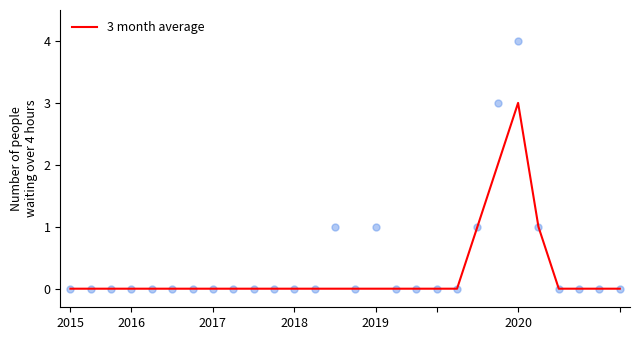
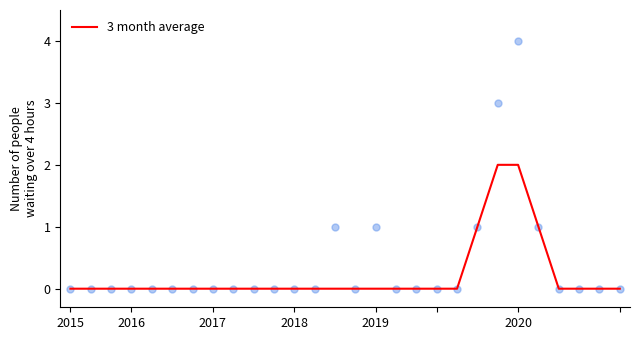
3 month average, 2020: 3 -> 2
